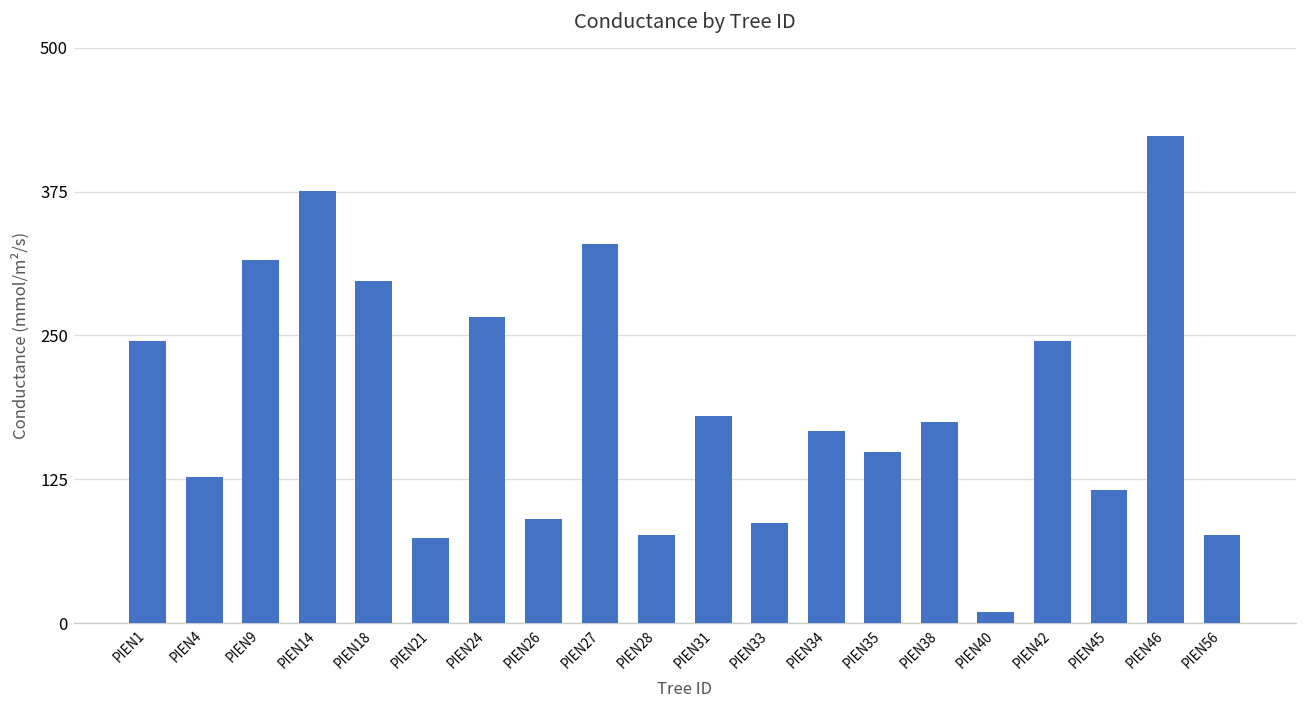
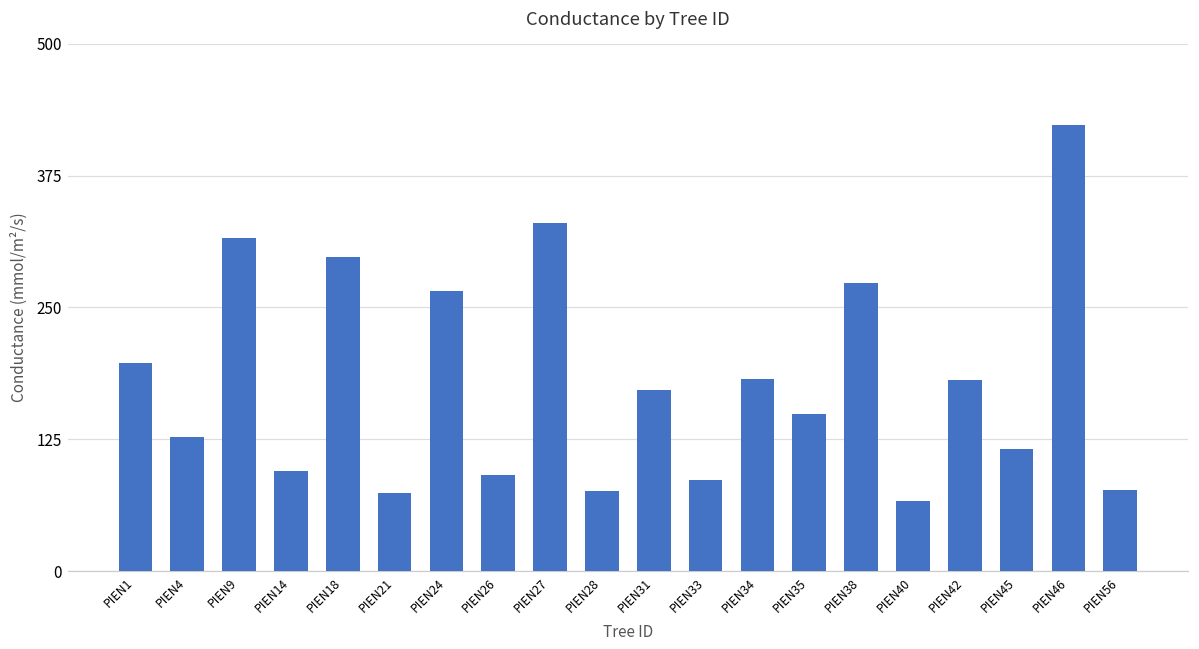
PIEN1: 250 -> 200
PIEN14: 380 -> 100
PIEN31: 180 -> 170
PIEN34: 170 -> 180
PIEN38: 180 -> 270
PIEN40: 10 -> 70
PIEN42: 250 -> 180
